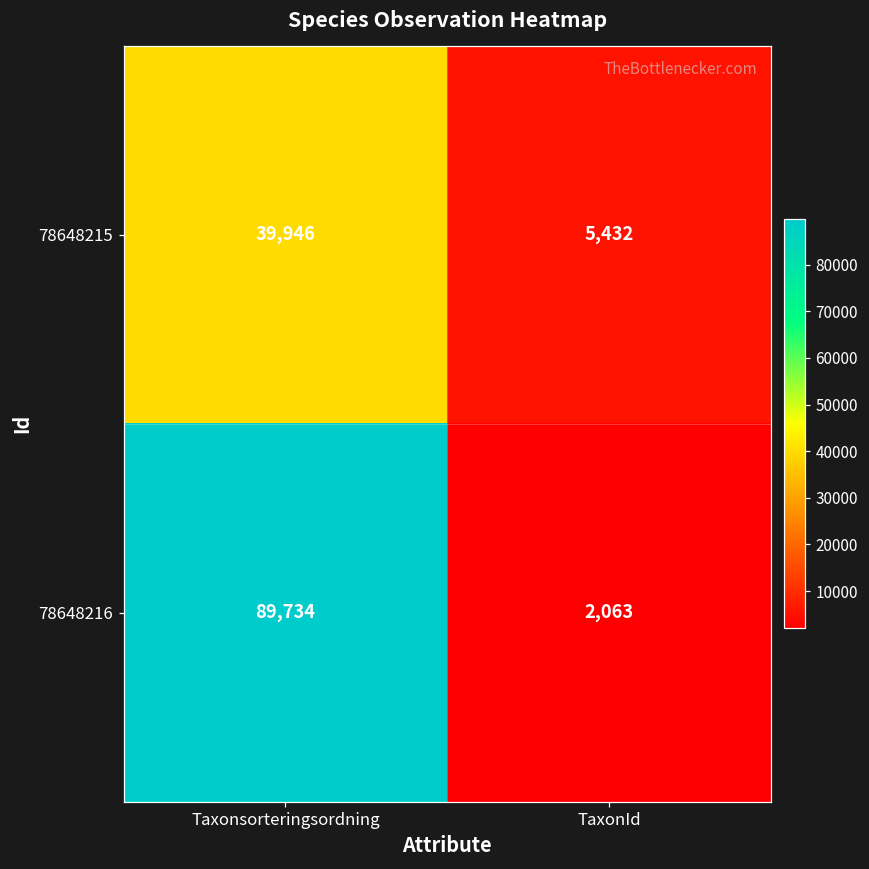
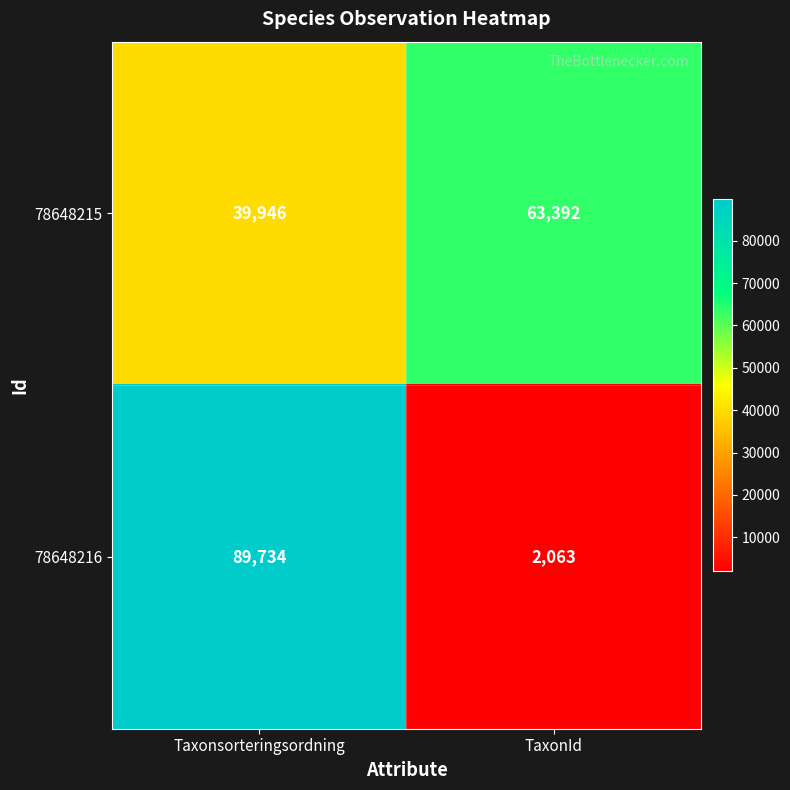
78648215, TaxonId: 5,432 -> 63,392
